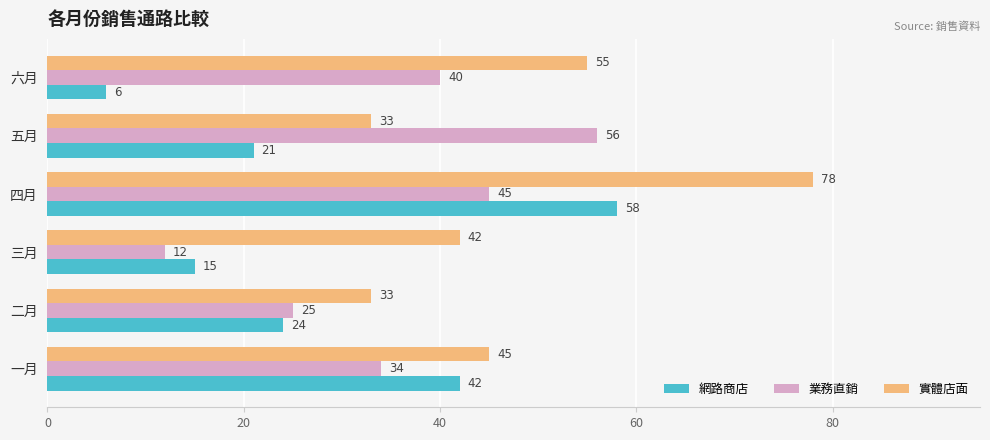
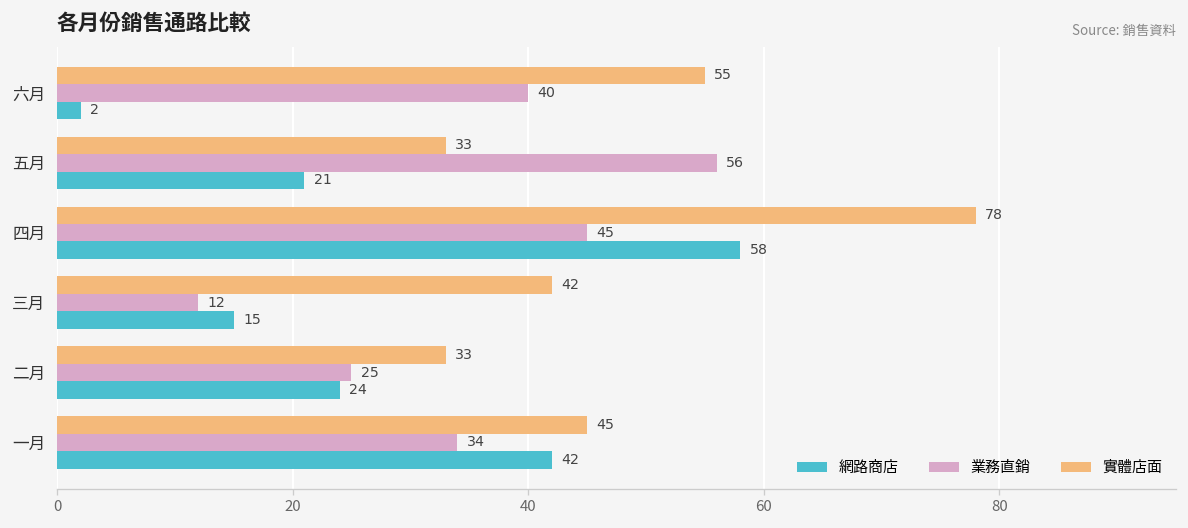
網路商店, 六月: 6 -> 2
